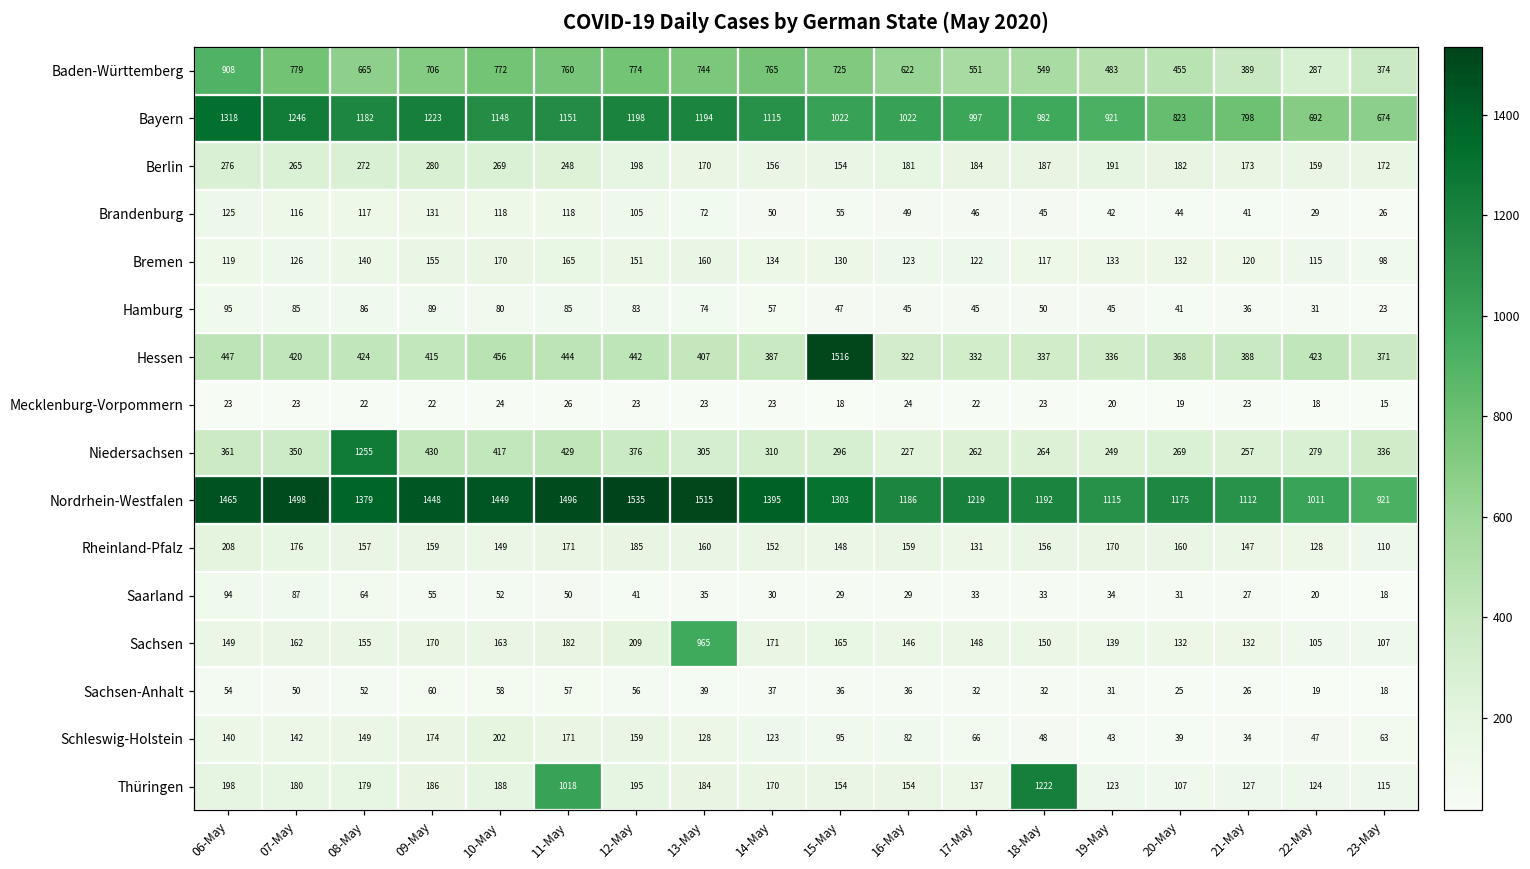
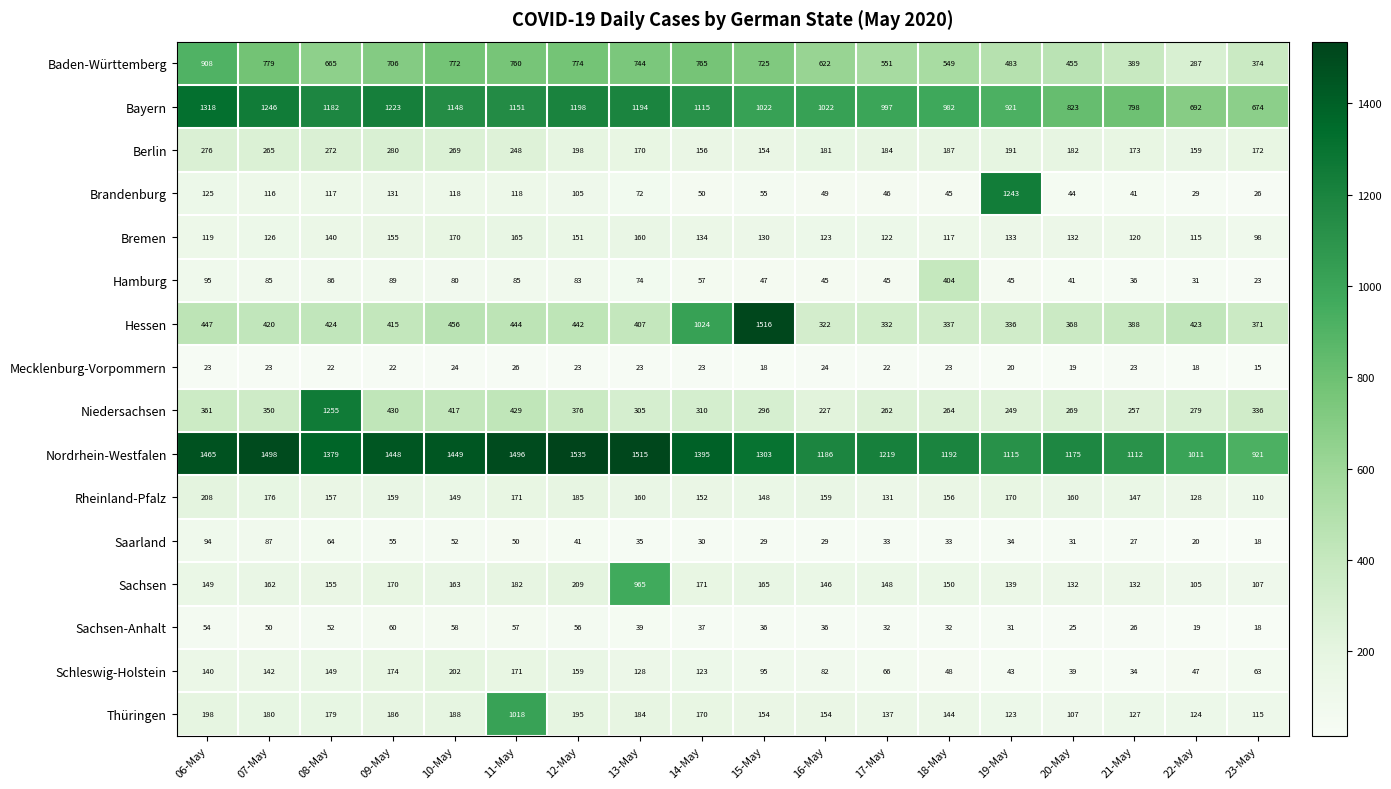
Brandenburg, 19-May: 42 -> 1243
Hamburg, 18-May: 50 -> 404
Hessen, 14-May: 387 -> 1024
Thüringen, 18-May: 1222 -> 144
